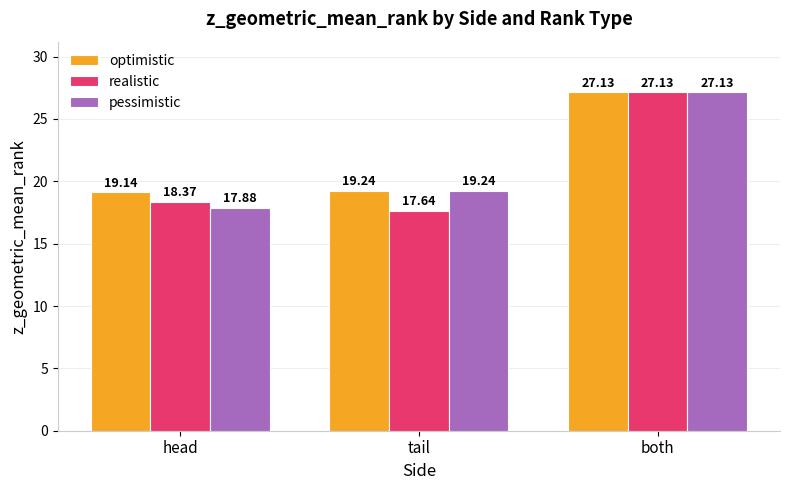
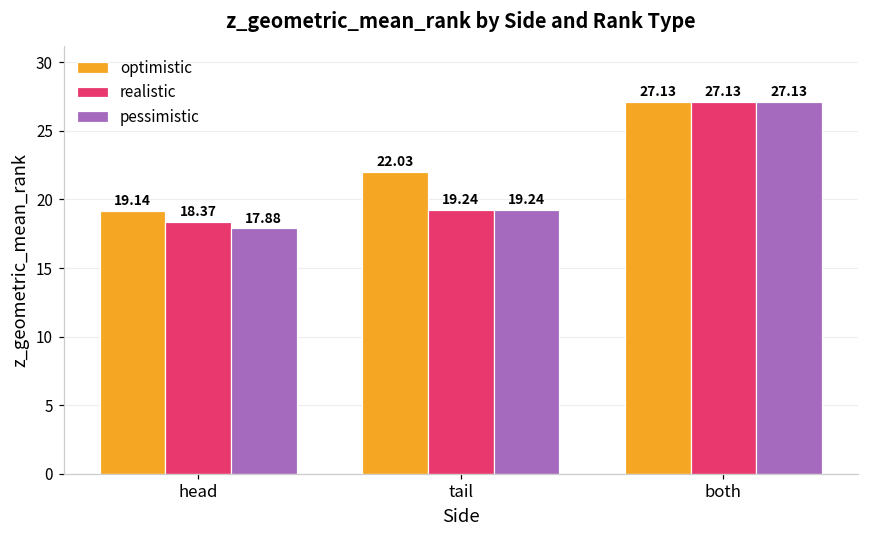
optimistic, tail: 19.24 -> 22.03
realistic, tail: 17.64 -> 19.24
